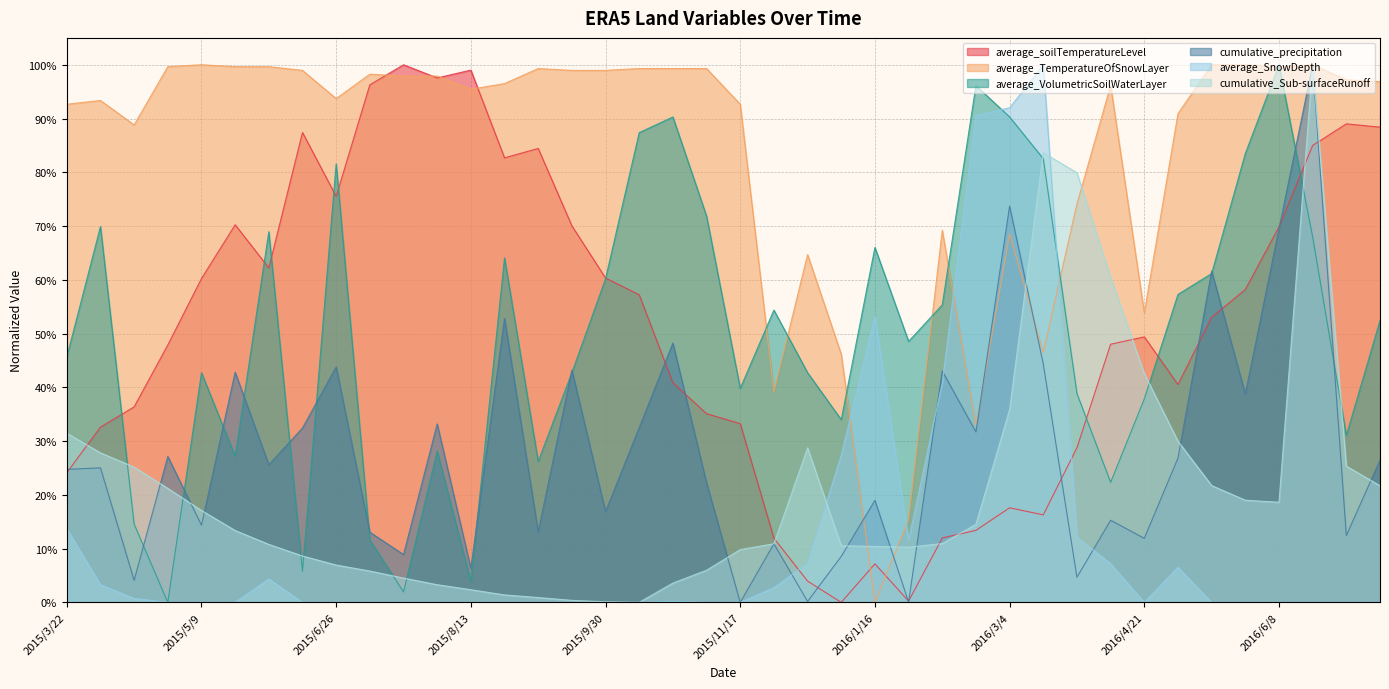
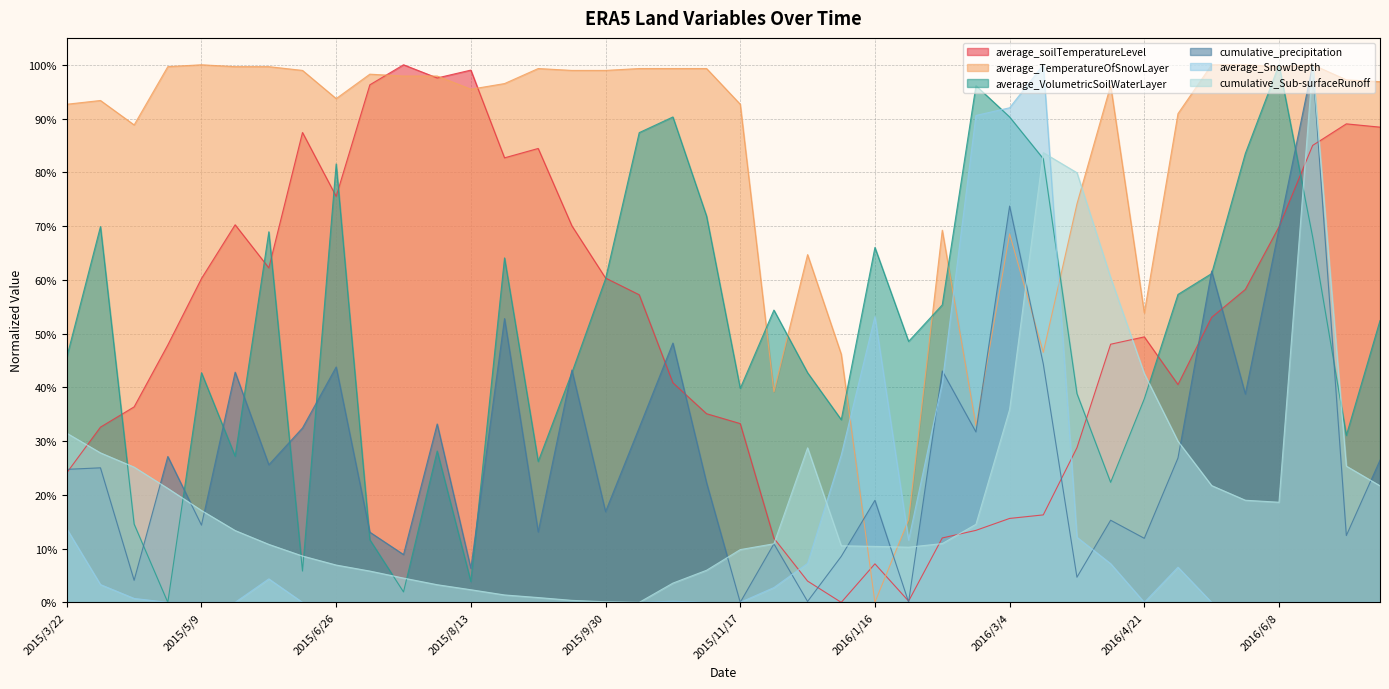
average_soilTemperatureLevel, 2016/3/4: 18% -> 16%
